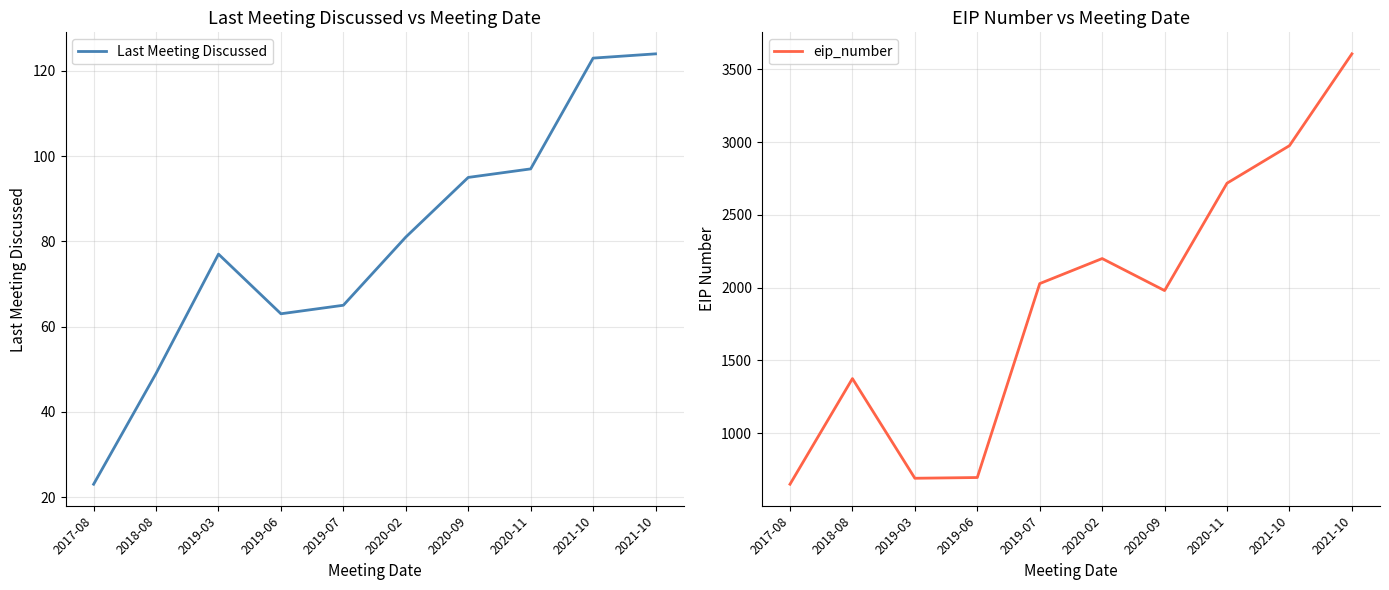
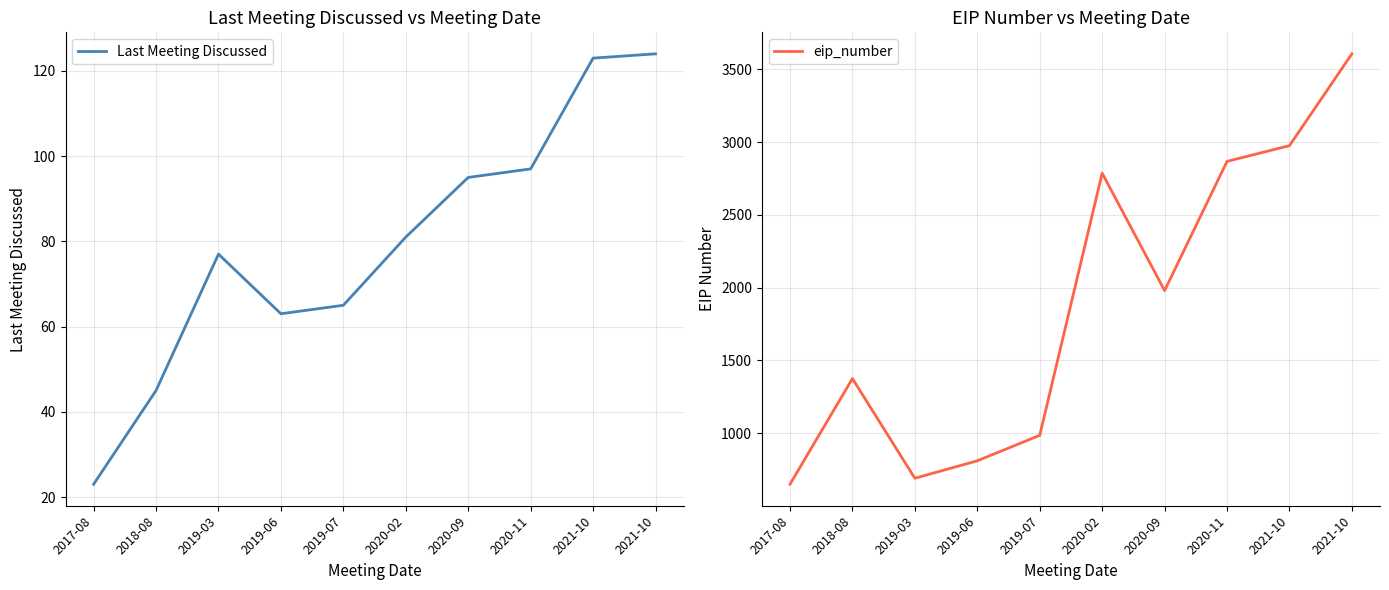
Last Meeting Discussed vs Meeting Date, 2018-08: 49 -> 45
EIP Number vs Meeting Date, 2019-06: 700 -> 810
EIP Number vs Meeting Date, 2019-07: 2030 -> 990
EIP Number vs Meeting Date, 2020-02: 2200 -> 2790
EIP Number vs Meeting Date, 2020-11: 2720 -> 2870
